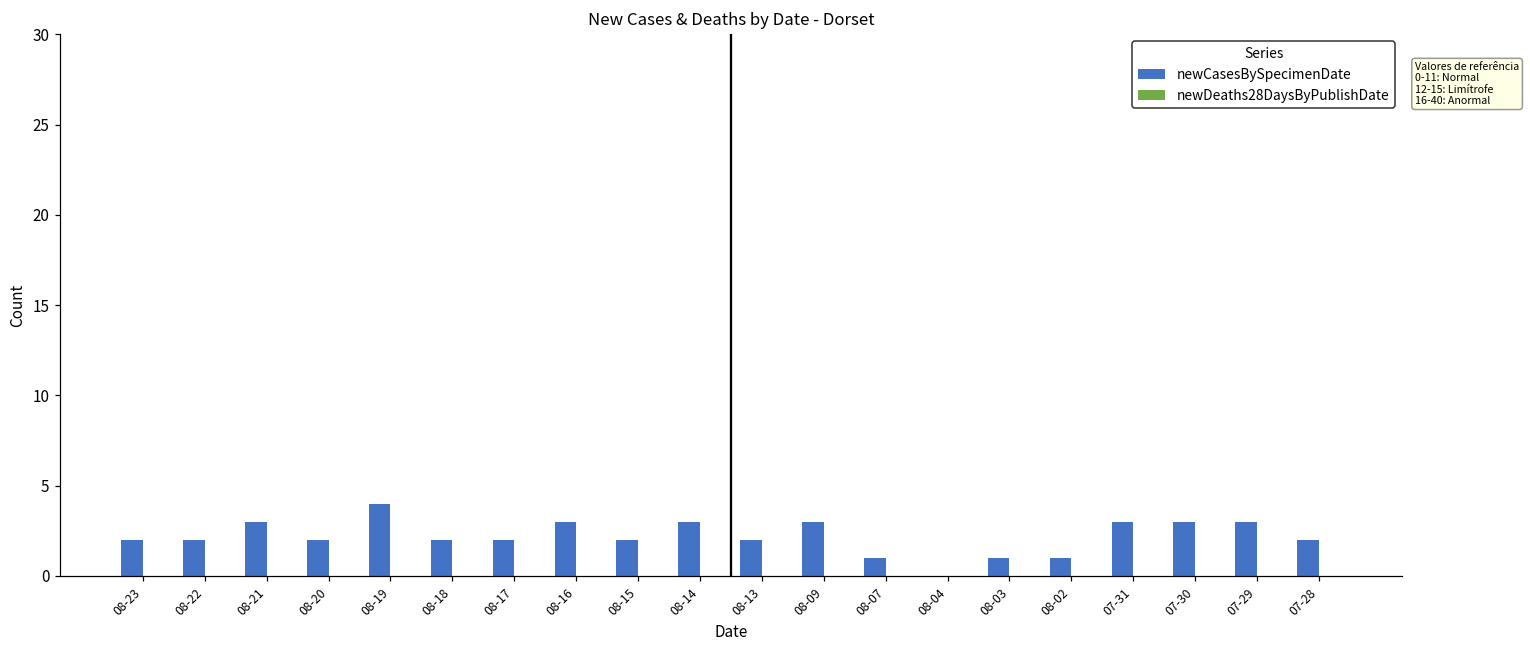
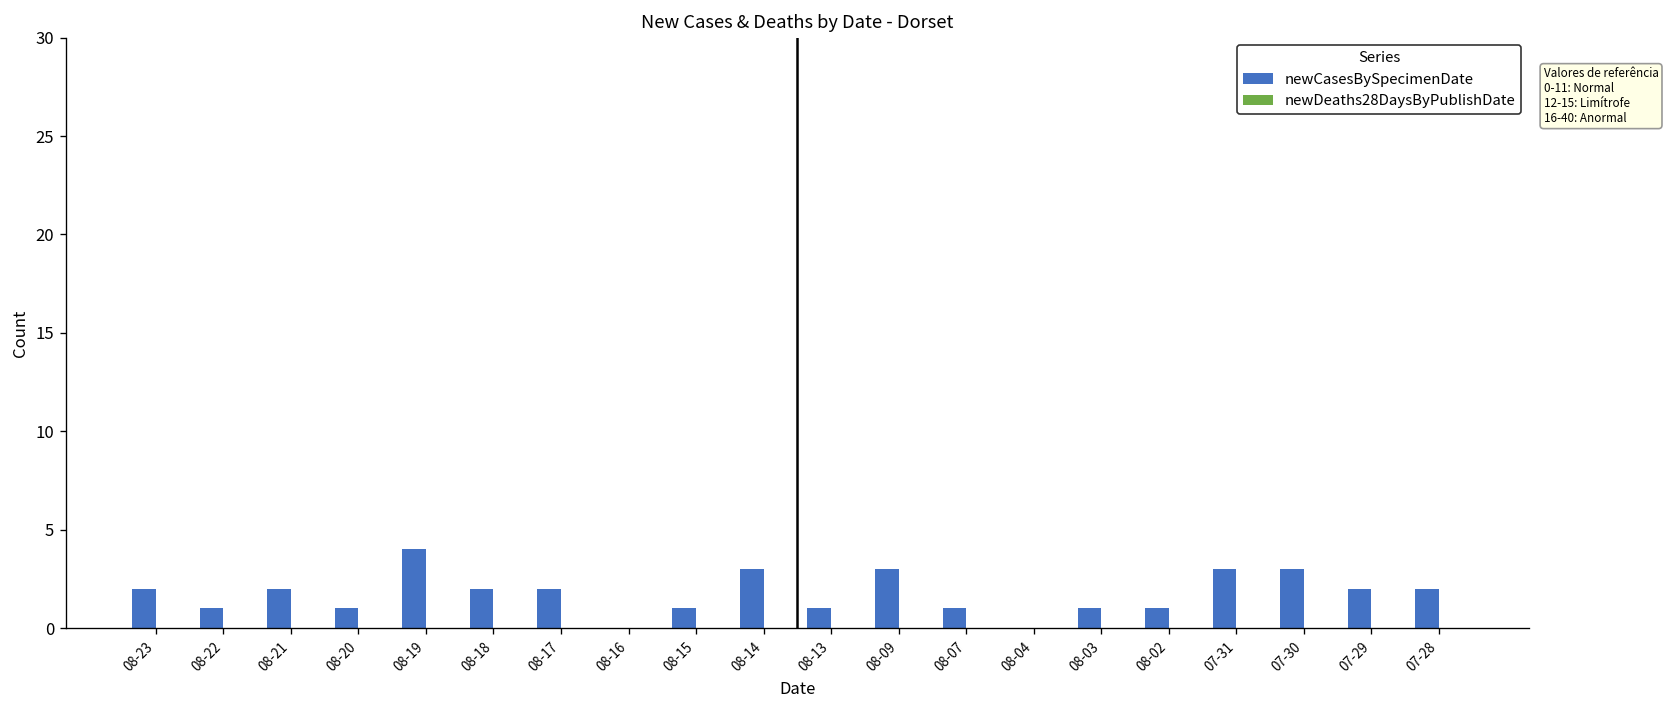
newCasesBySpecimenDate, 08-22: 2 -> 1
newCasesBySpecimenDate, 08-21: 3 -> 2
newCasesBySpecimenDate, 08-20: 2 -> 1
newCasesBySpecimenDate, 08-16: 3 -> 0
newCasesBySpecimenDate, 08-15: 2 -> 1
newCasesBySpecimenDate, 08-13: 2 -> 1
newCasesBySpecimenDate, 07-29: 3 -> 2
